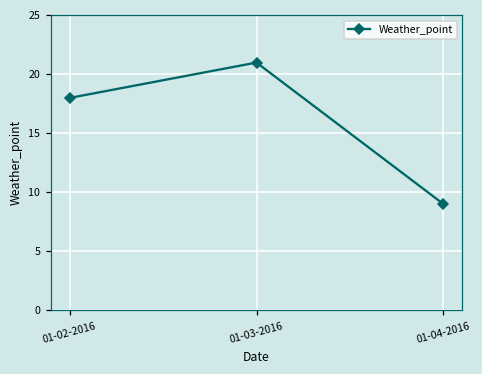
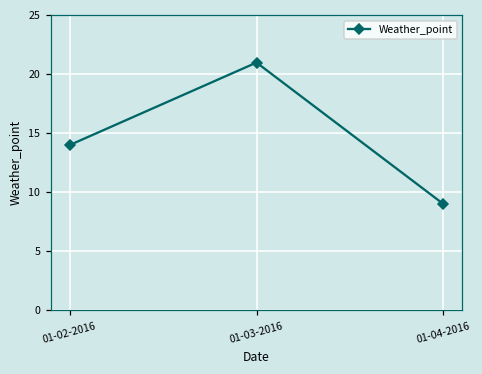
01-02-2016: 18 -> 14
